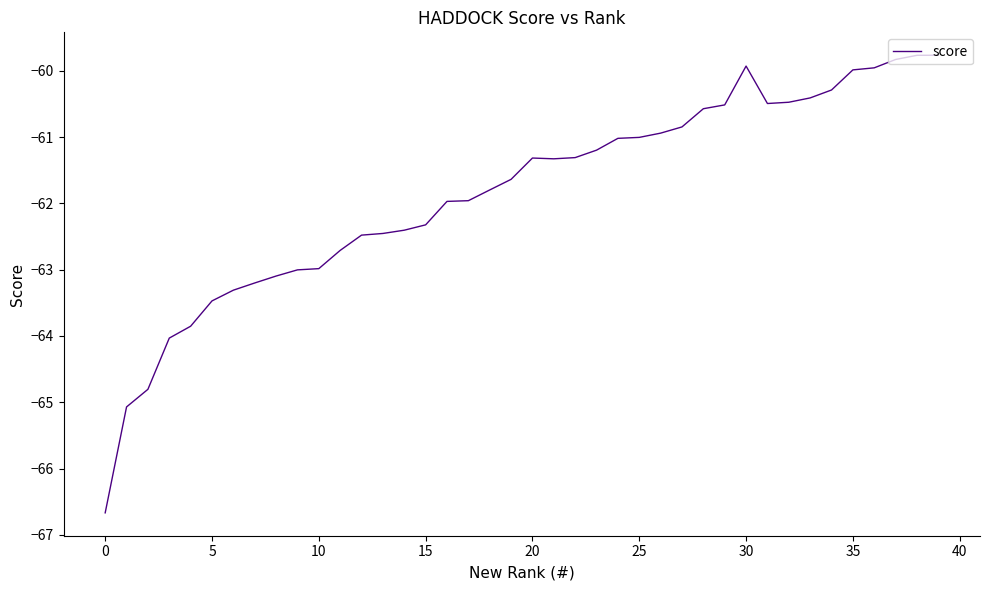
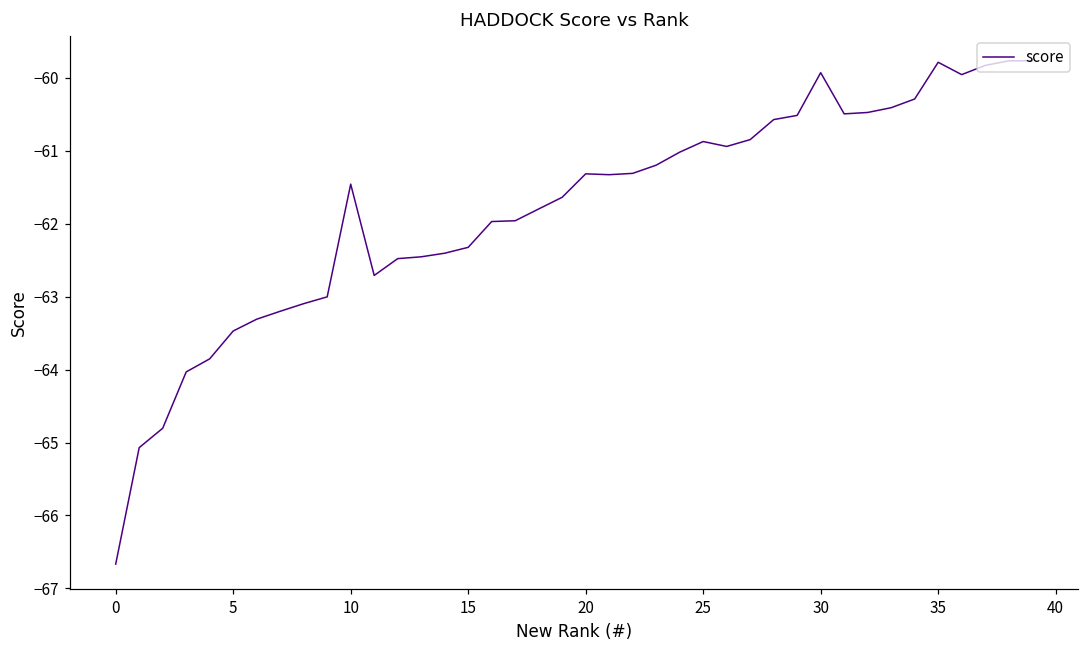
10: -63.0 -> -61.5
25: -61.0 -> -60.9
35: -60.0 -> -59.8
